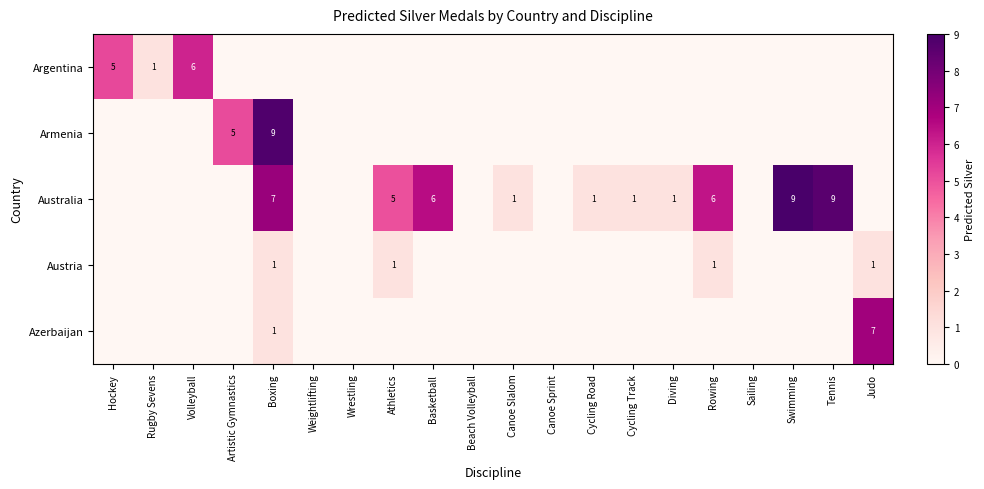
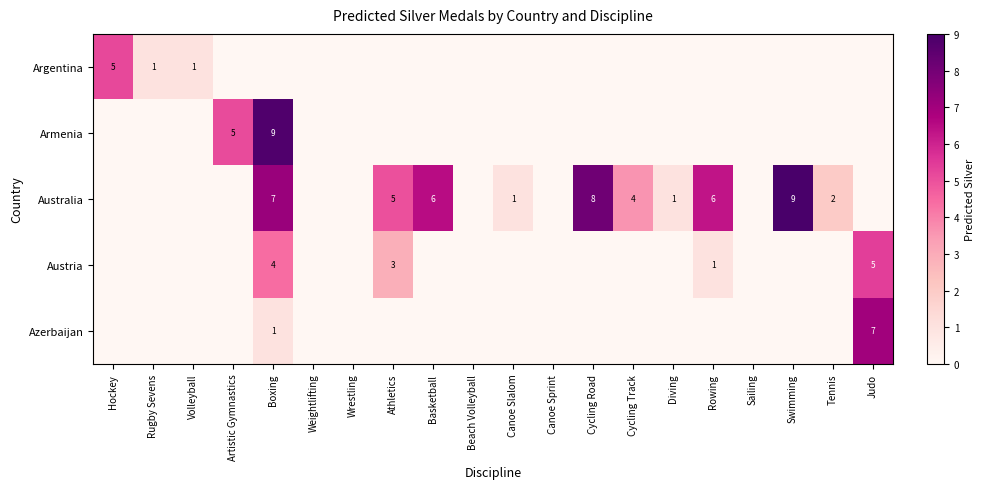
Argentina, Volleyball: 6 -> 1
Australia, Cycling Road: 1 -> 8
Australia, Cycling Track: 1 -> 4
Australia, Tennis: 9 -> 2
Austria, Boxing: 1 -> 4
Austria, Athletics: 1 -> 3
Austria, Judo: 1 -> 5
